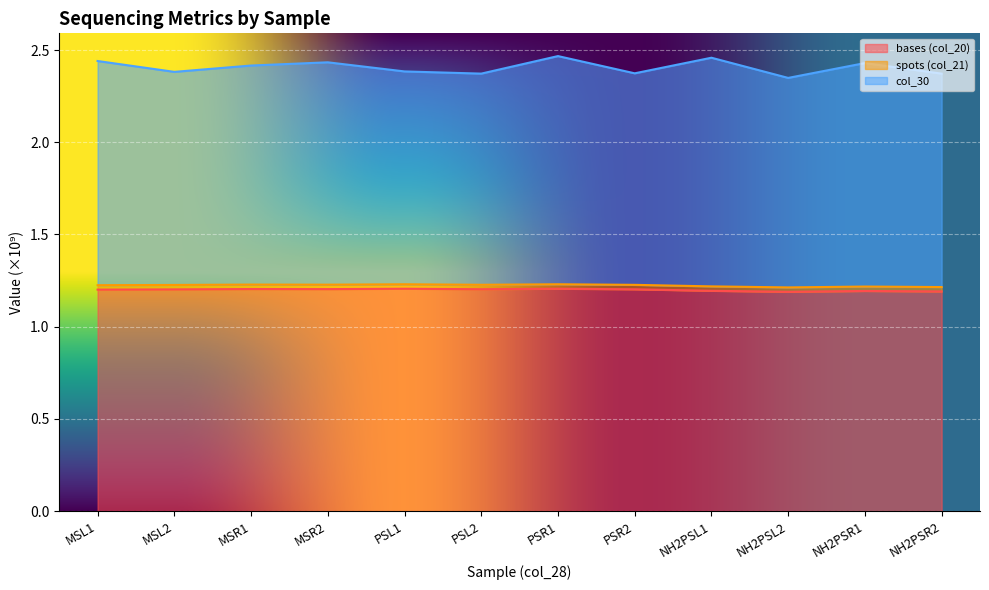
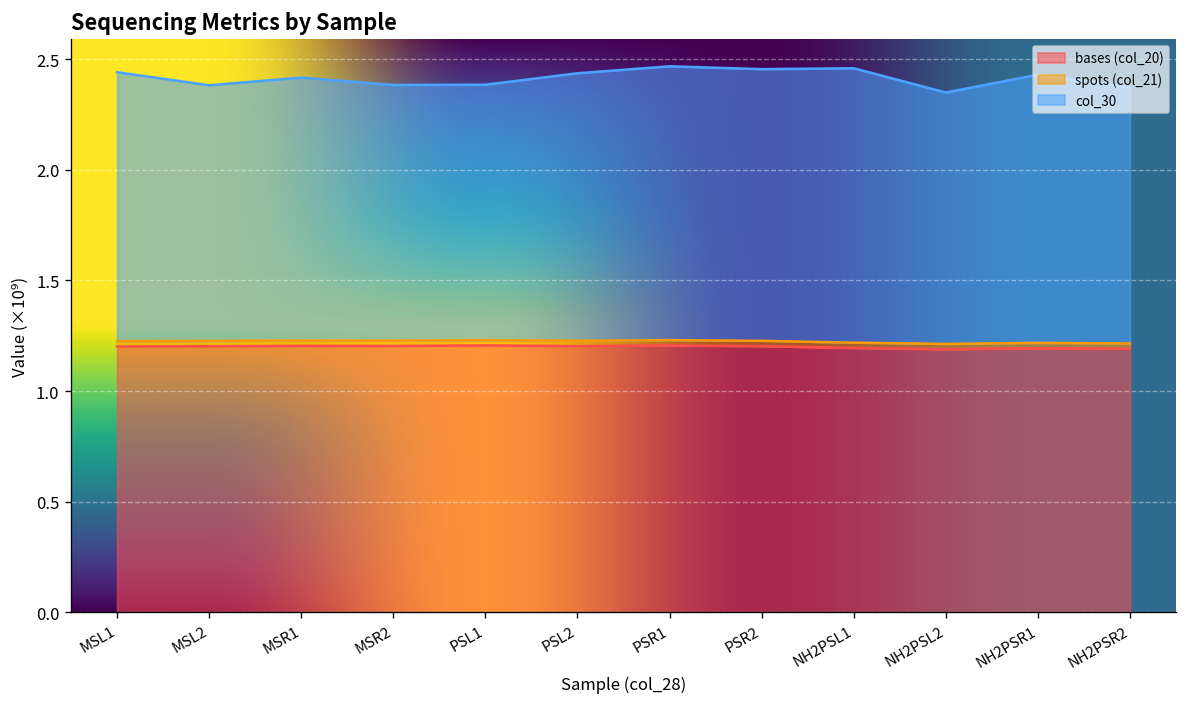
col_30, MSR2: 1.21 -> 1.16
col_30, PSL2: 1.15 -> 1.21
col_30, PSR2: 1.15 -> 1.23
